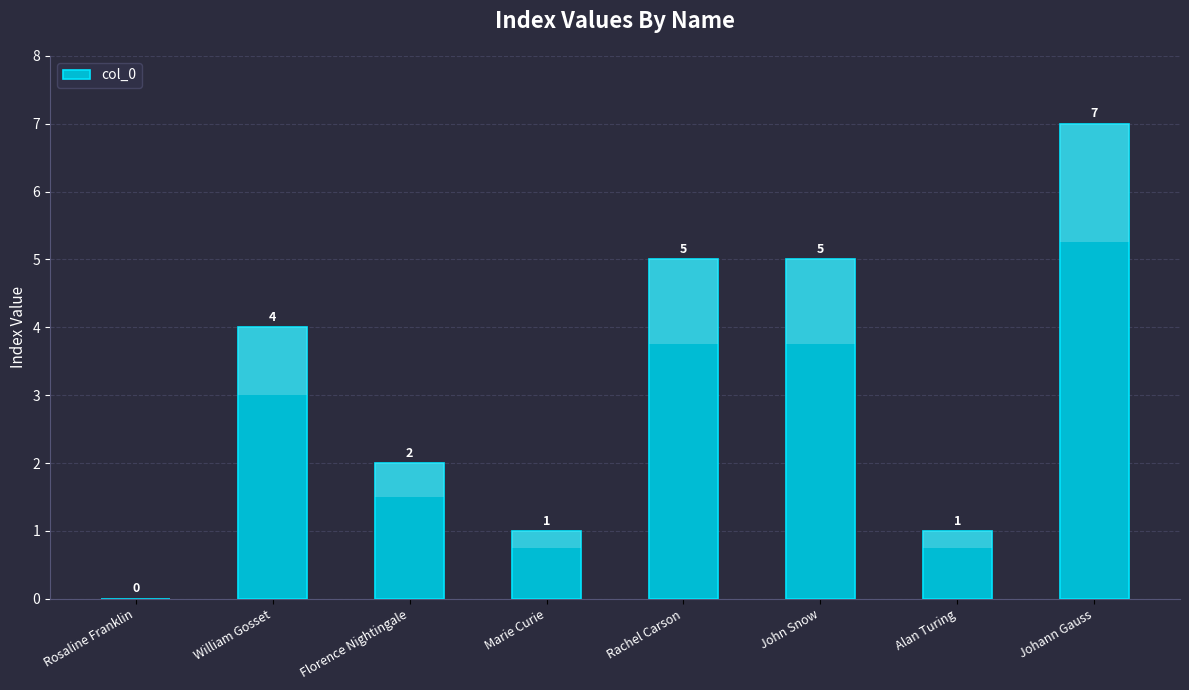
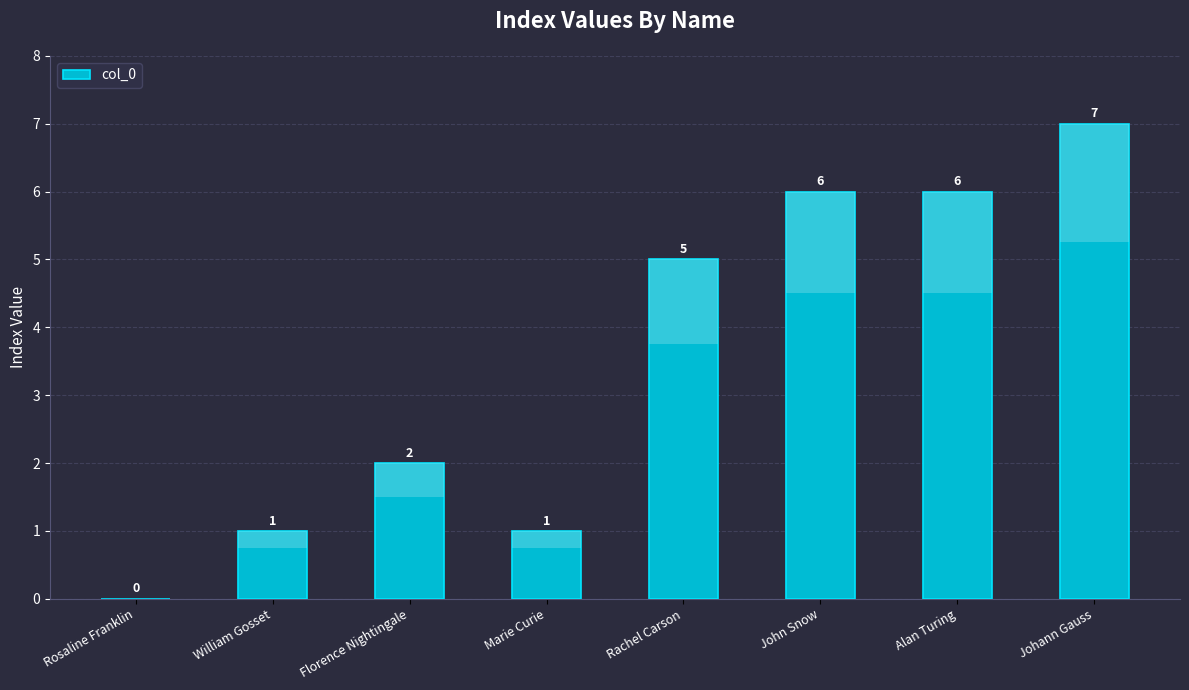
col_0, William Gosset: 4 -> 1
col_0, John Snow: 5 -> 6
col_0, Alan Turing: 1 -> 6
